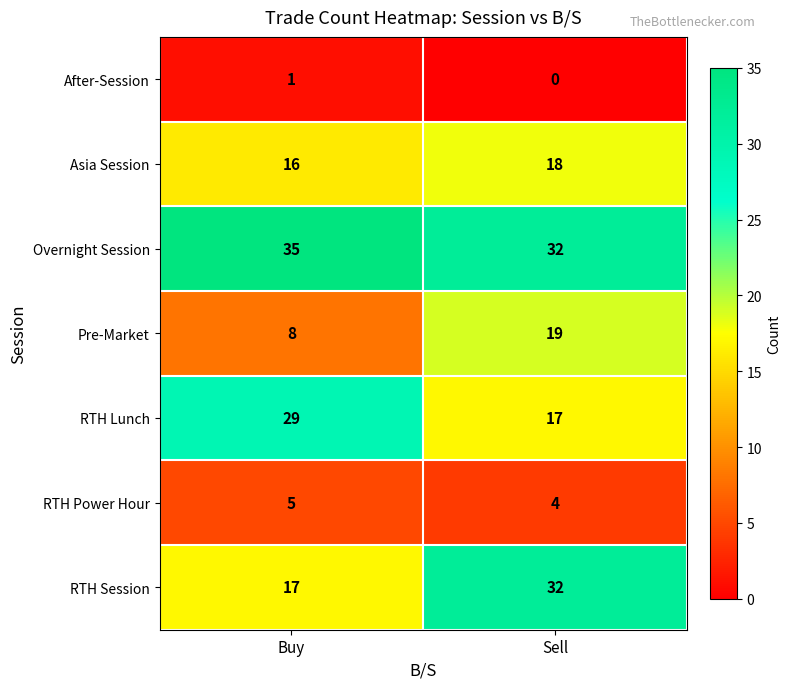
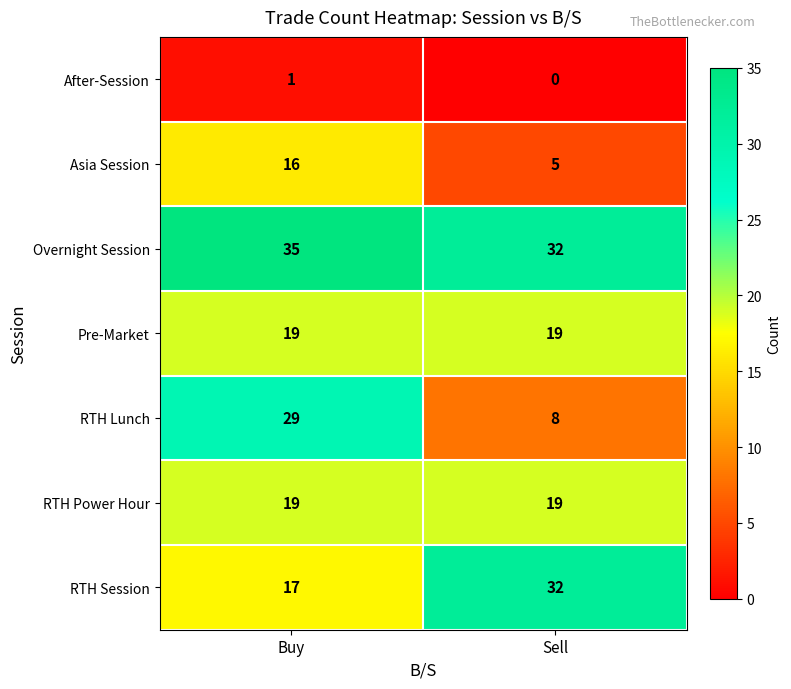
Asia Session, Sell: 18 -> 5
Pre-Market, Buy: 8 -> 19
RTH Lunch, Sell: 17 -> 8
RTH Power Hour, Buy: 5 -> 19
RTH Power Hour, Sell: 4 -> 19
